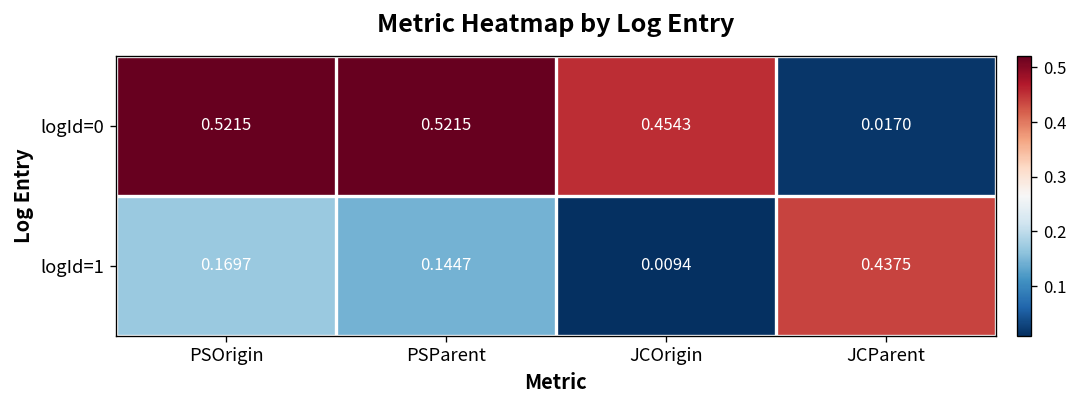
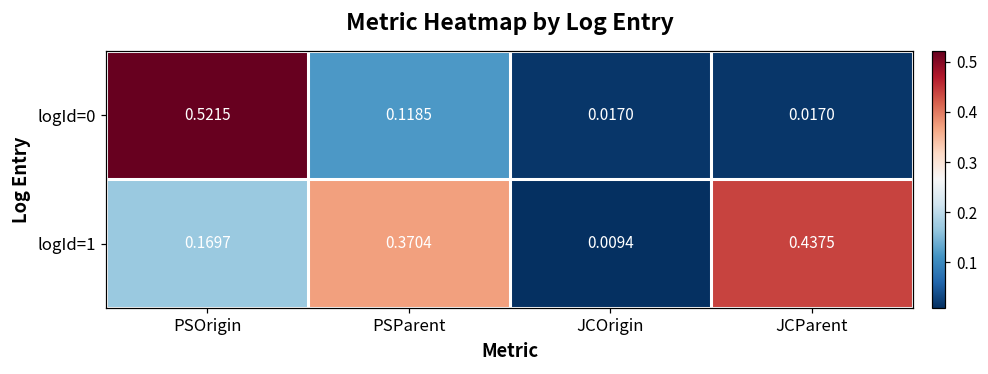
logId=0, PSParent: 0.5215 -> 0.1185
logId=0, JCOrigin: 0.4543 -> 0.0170
logId=1, PSParent: 0.1447 -> 0.3704
